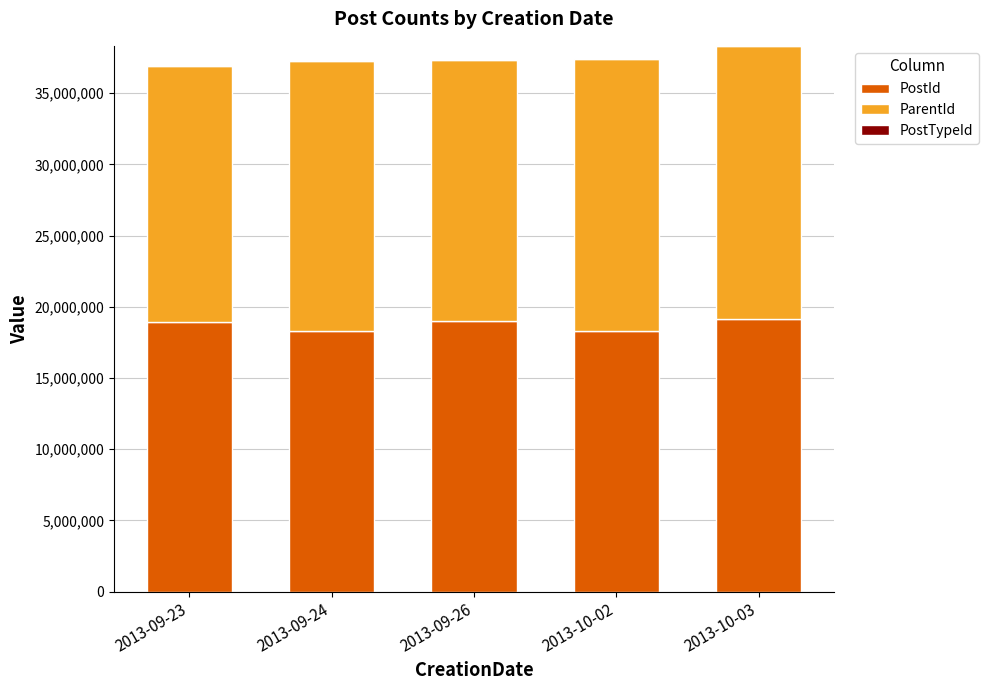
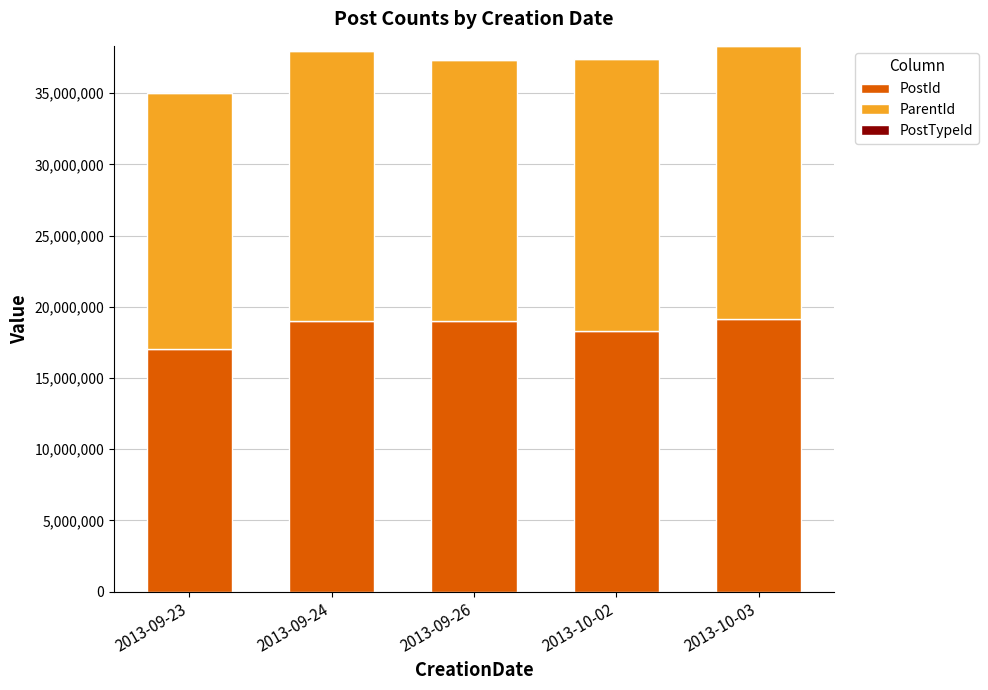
PostId, 2013-09-23: 19,000,000 -> 17,100,000
PostId, 2013-09-24: 18,300,000 -> 19,000,000
